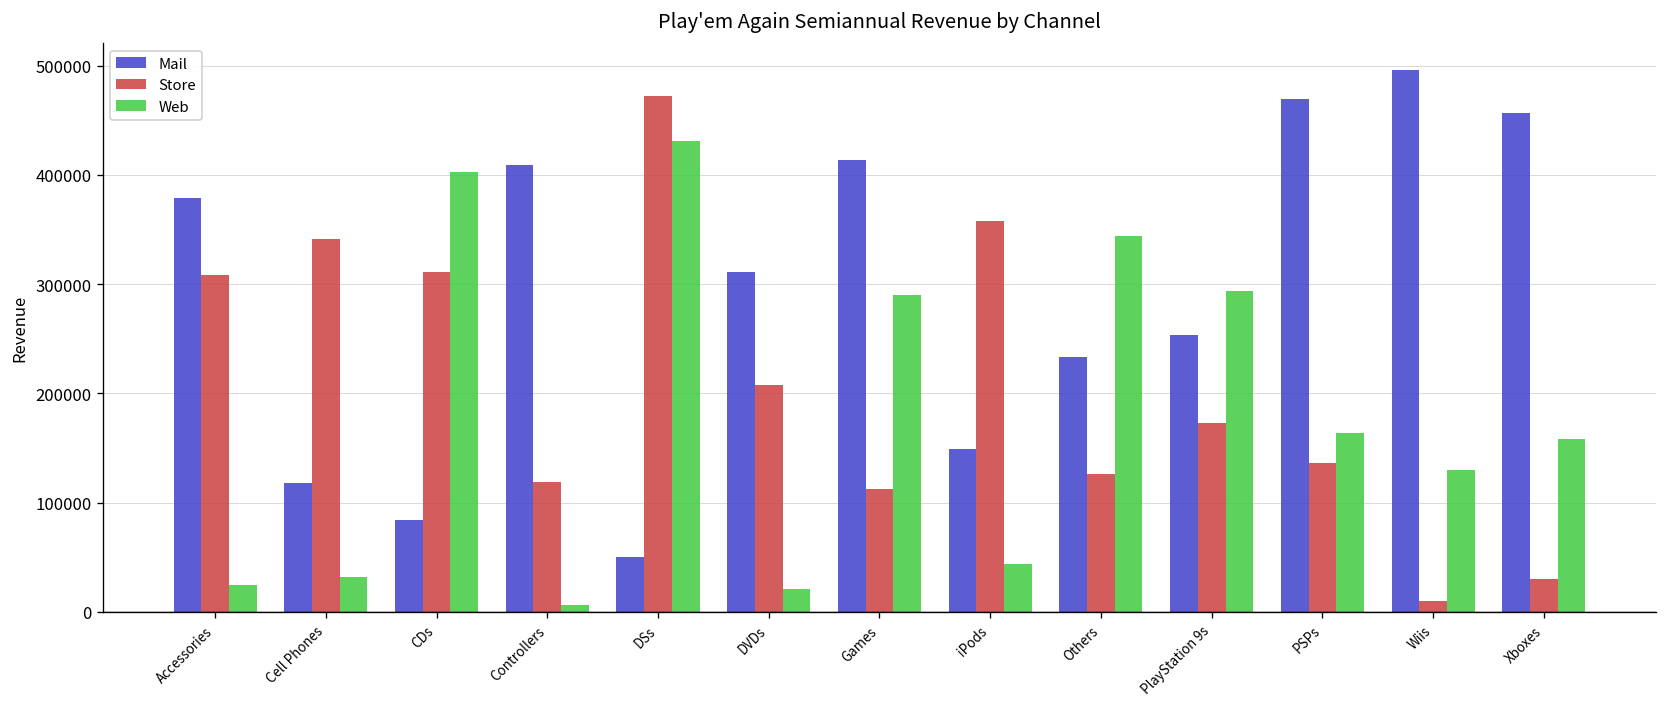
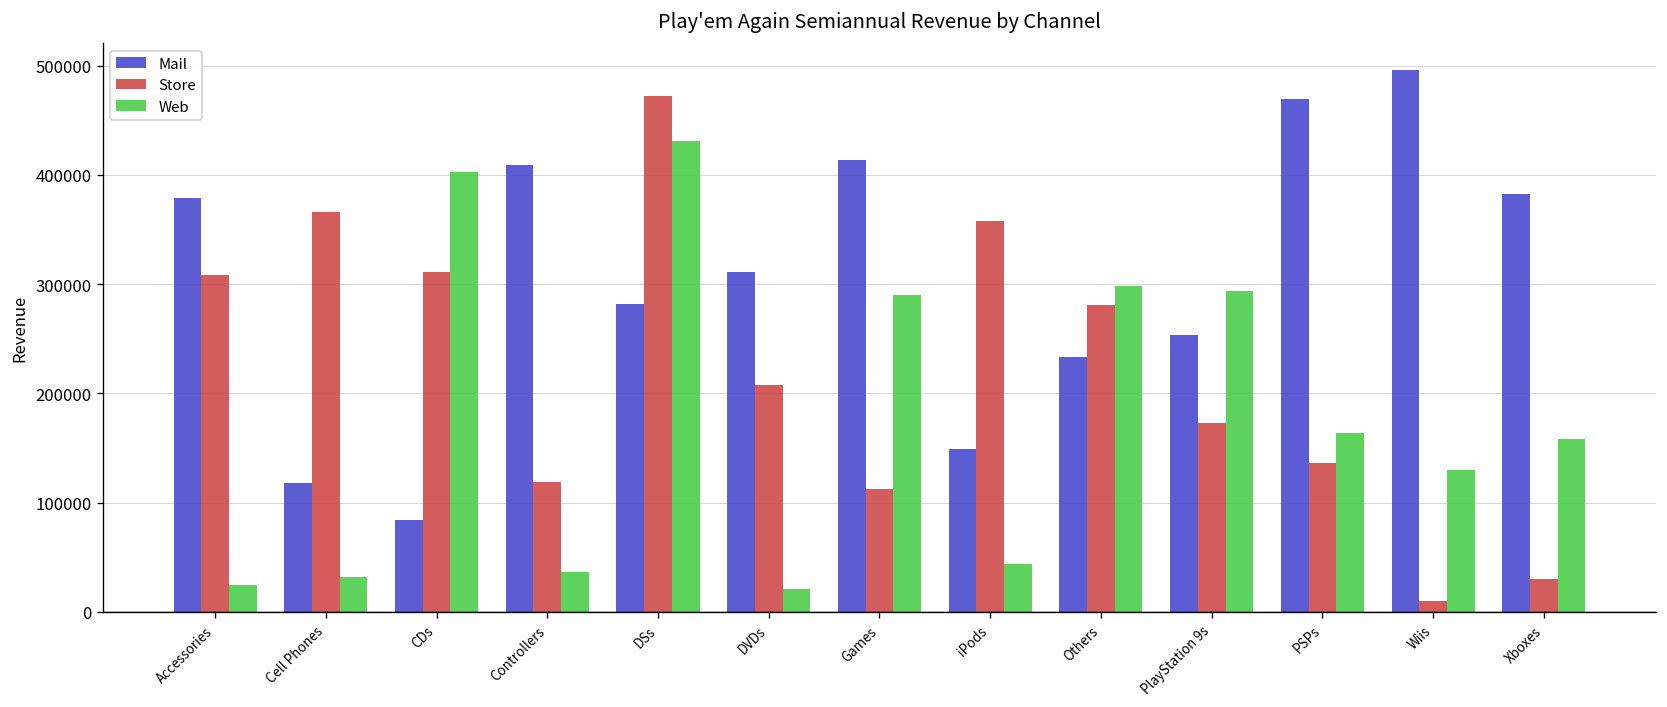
Store, Cell Phones: 340000 -> 370000
Web, Controllers: 10000 -> 40000
Mail, DSs: 50000 -> 280000
Store, Others: 130000 -> 280000
Web, Others: 340000 -> 300000
Mail, Xboxes: 460000 -> 380000
